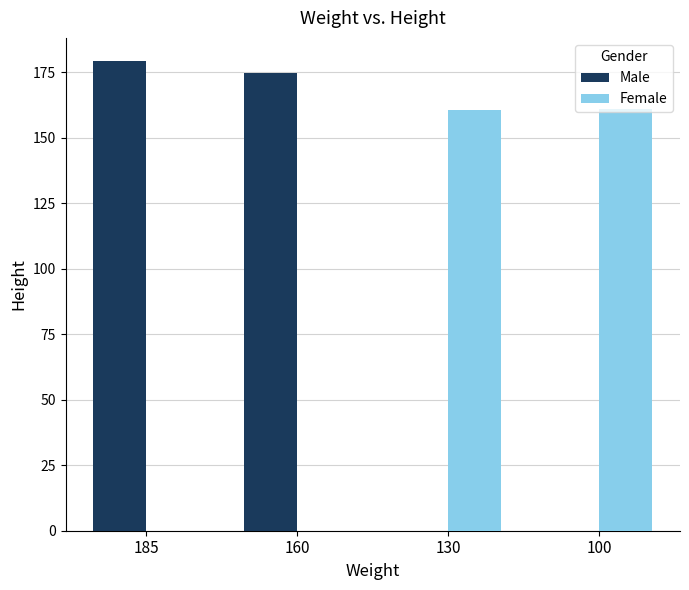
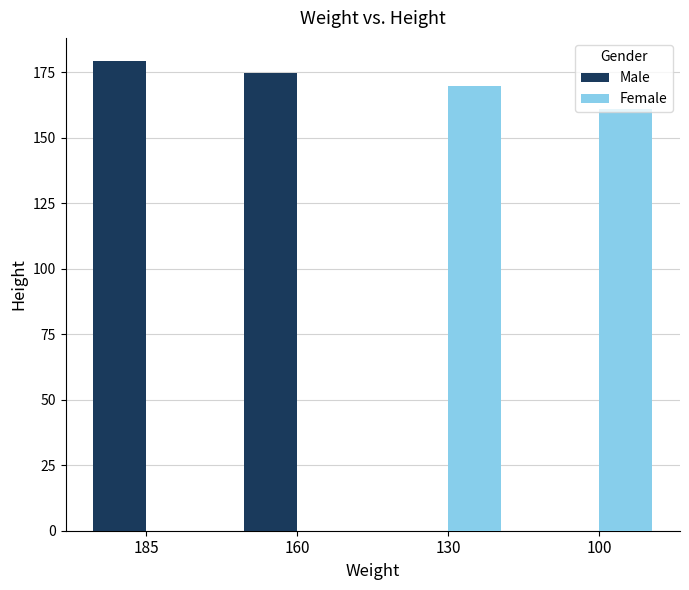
Female, 130: 161 -> 170
